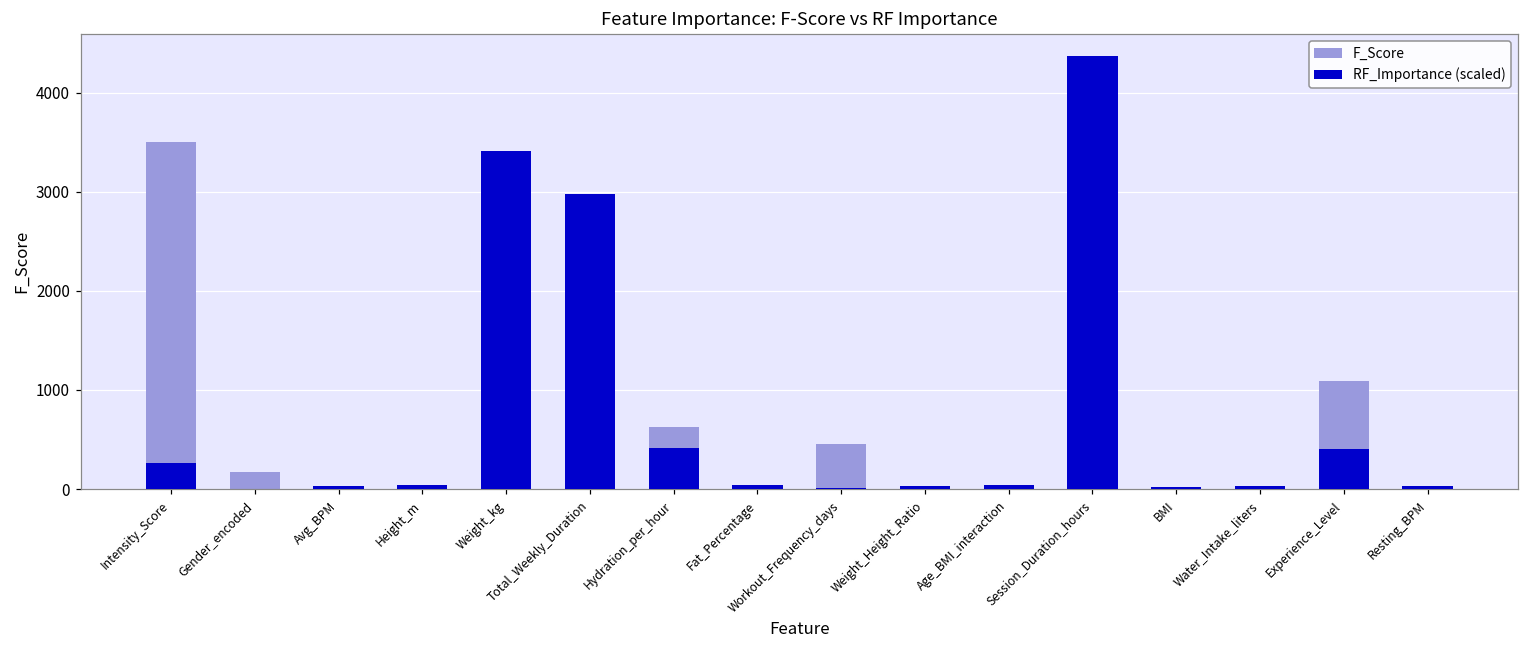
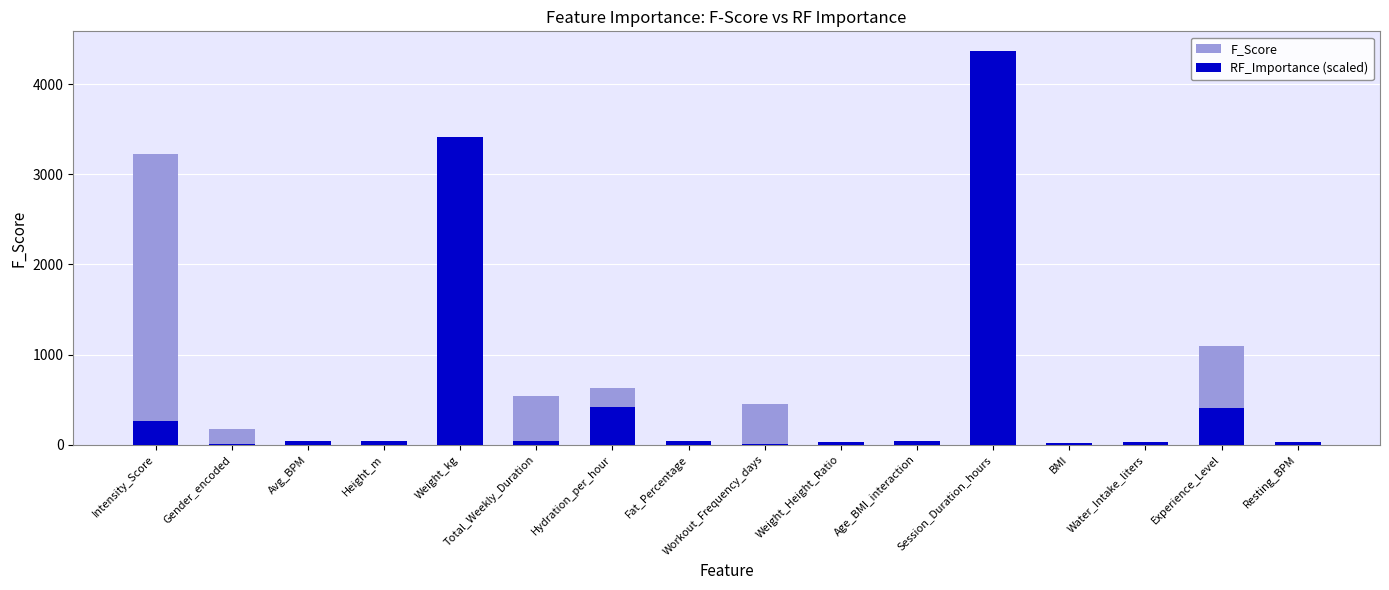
F_Score, Intensity_Score: 3500 -> 3200
RF_Importance (scaled), Total_Weekly_Duration: 3000 -> 0
